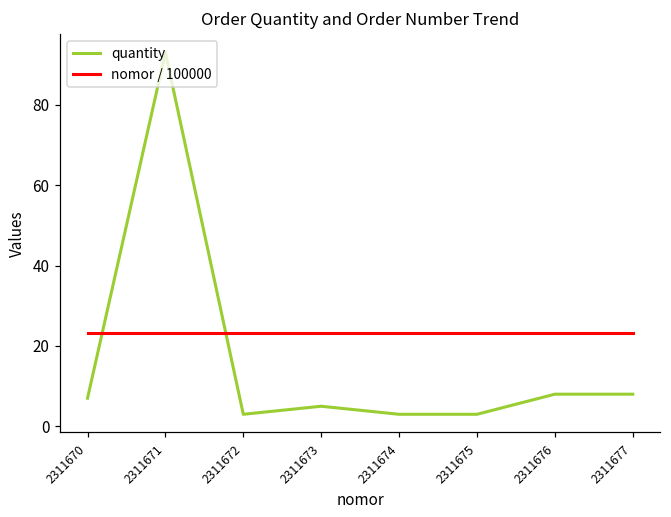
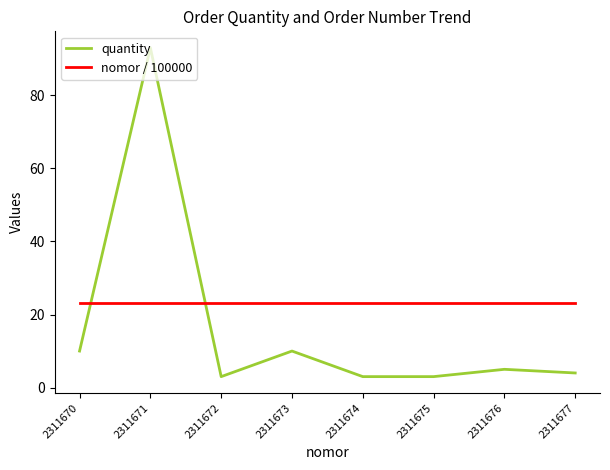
quantity, 2311670: 7 -> 10
quantity, 2311673: 5 -> 10
quantity, 2311676: 8 -> 5
quantity, 2311677: 8 -> 4
